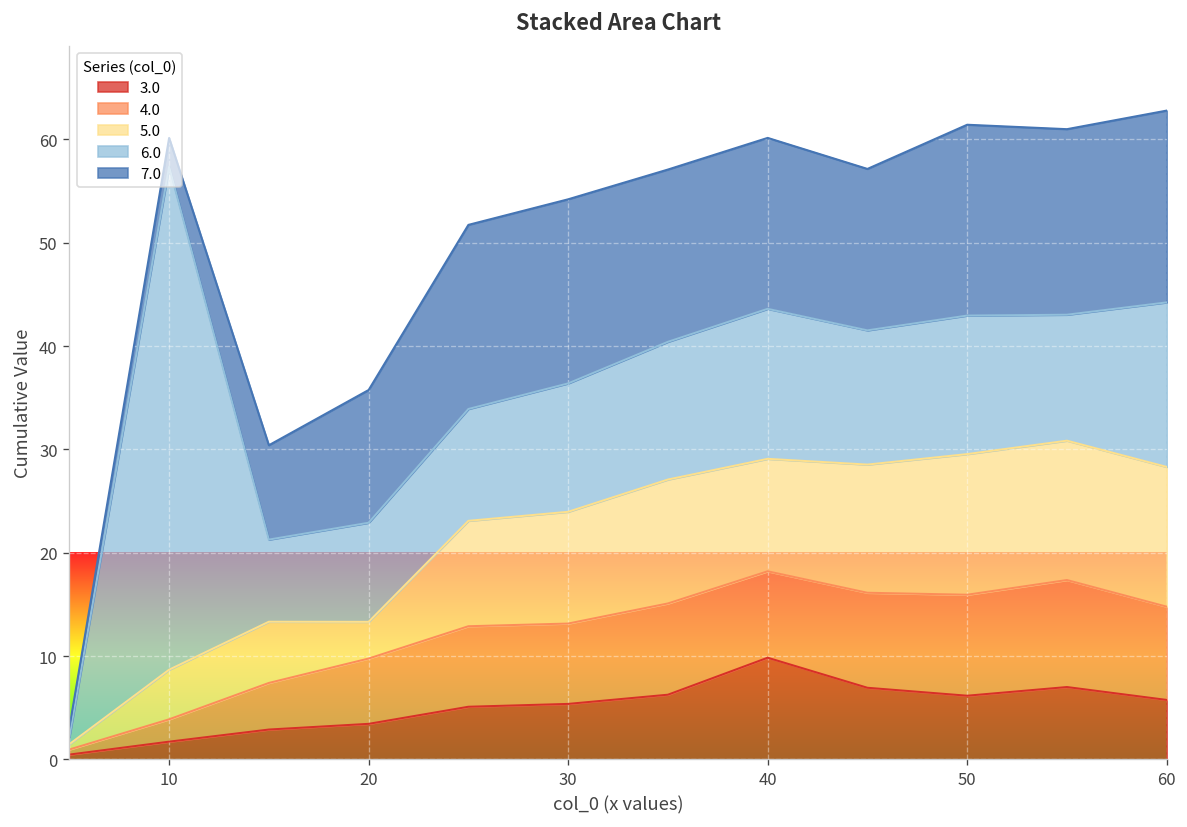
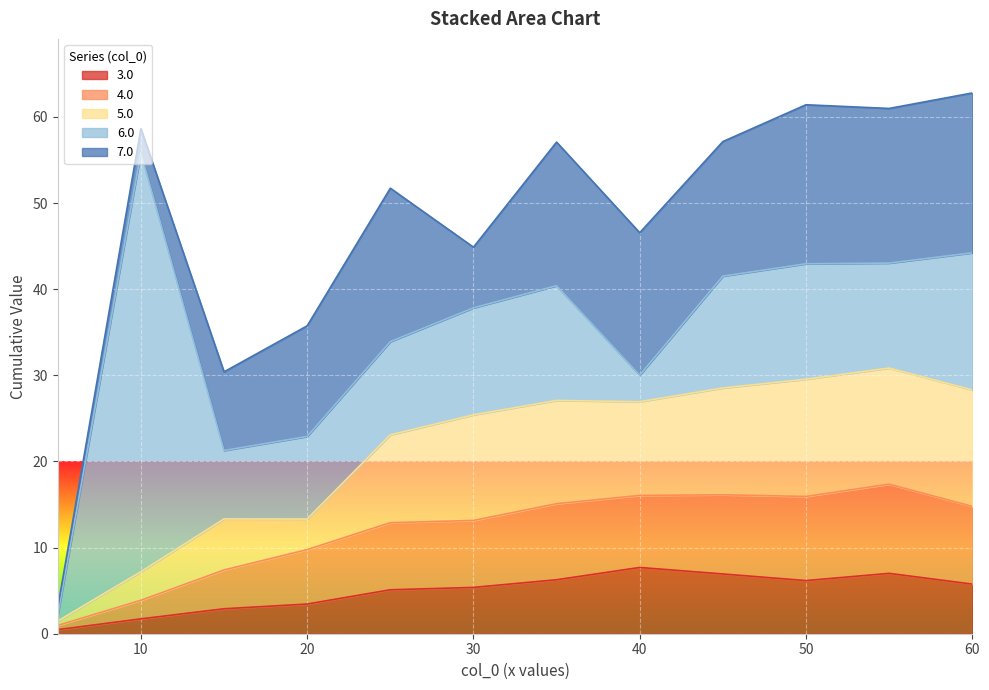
5.0, 10: 5 -> 3
5.0, 30: 11 -> 12
7.0, 30: 18 -> 7
3.0, 40: 10 -> 8
6.0, 40: 15 -> 3
